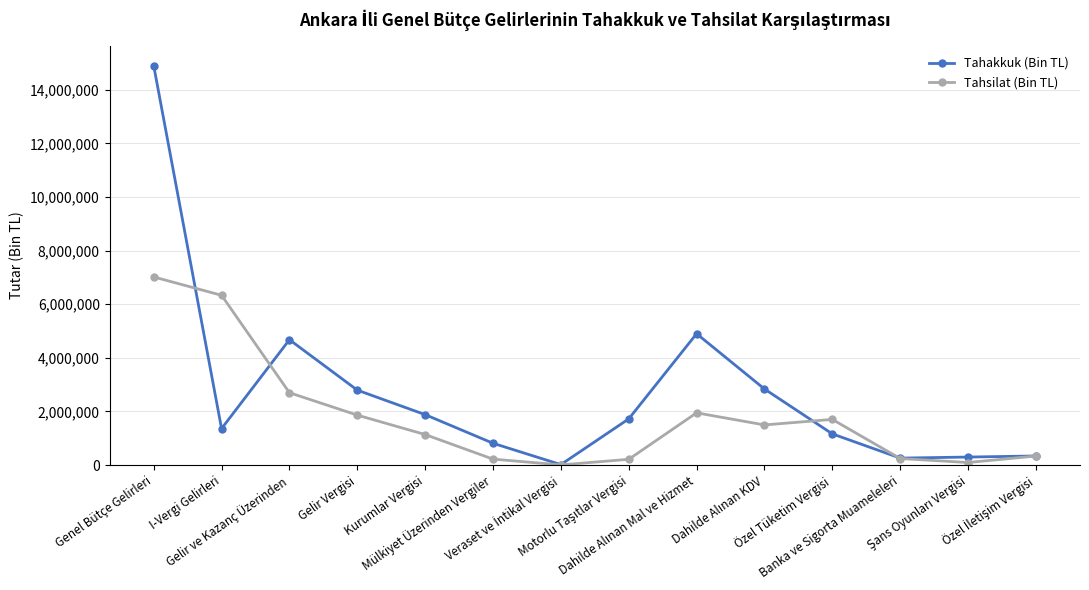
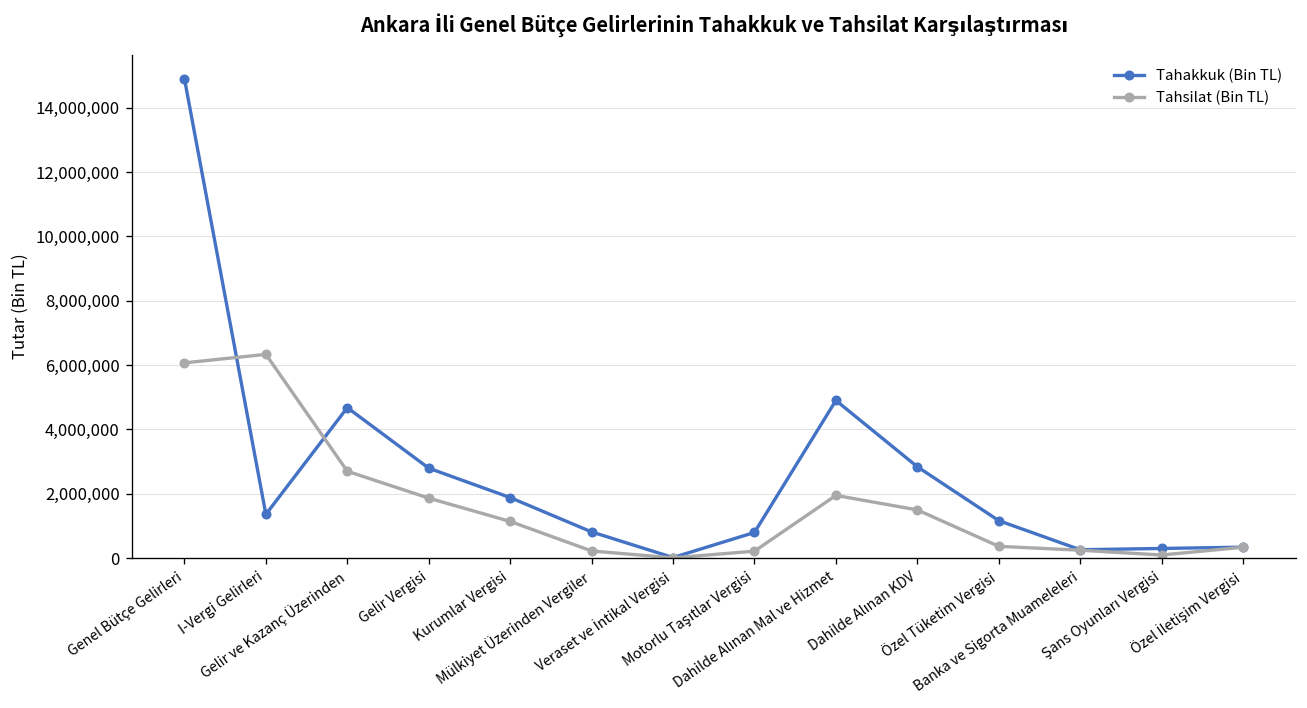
Tahsilat (Bin TL), Genel Bütçe Gelirleri: 7,000,000 -> 6,100,000
Tahakkuk (Bin TL), Motorlu Taşıtlar Vergisi: 1,700,000 -> 800,000
Tahsilat (Bin TL), Özel Tüketim Vergisi: 1,700,000 -> 400,000
